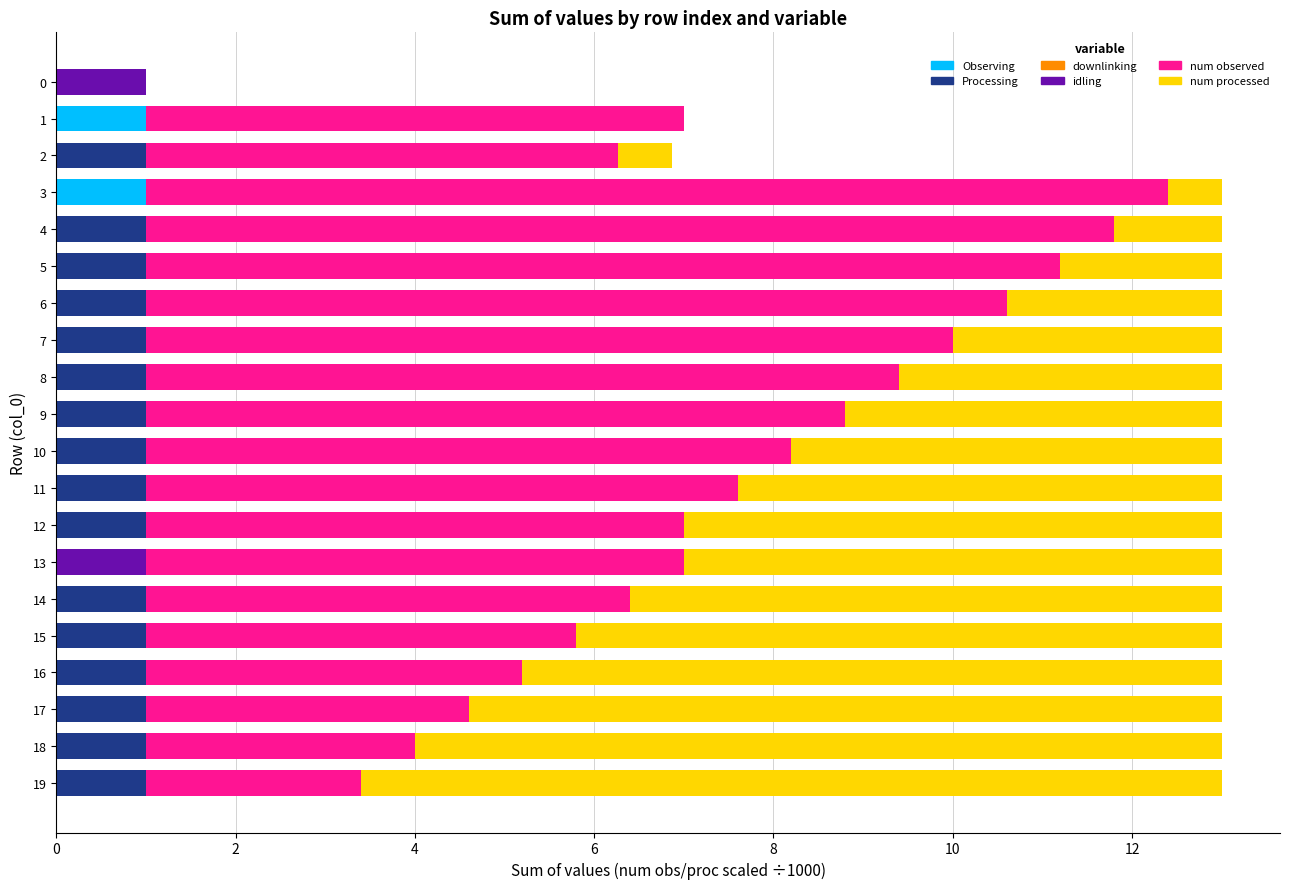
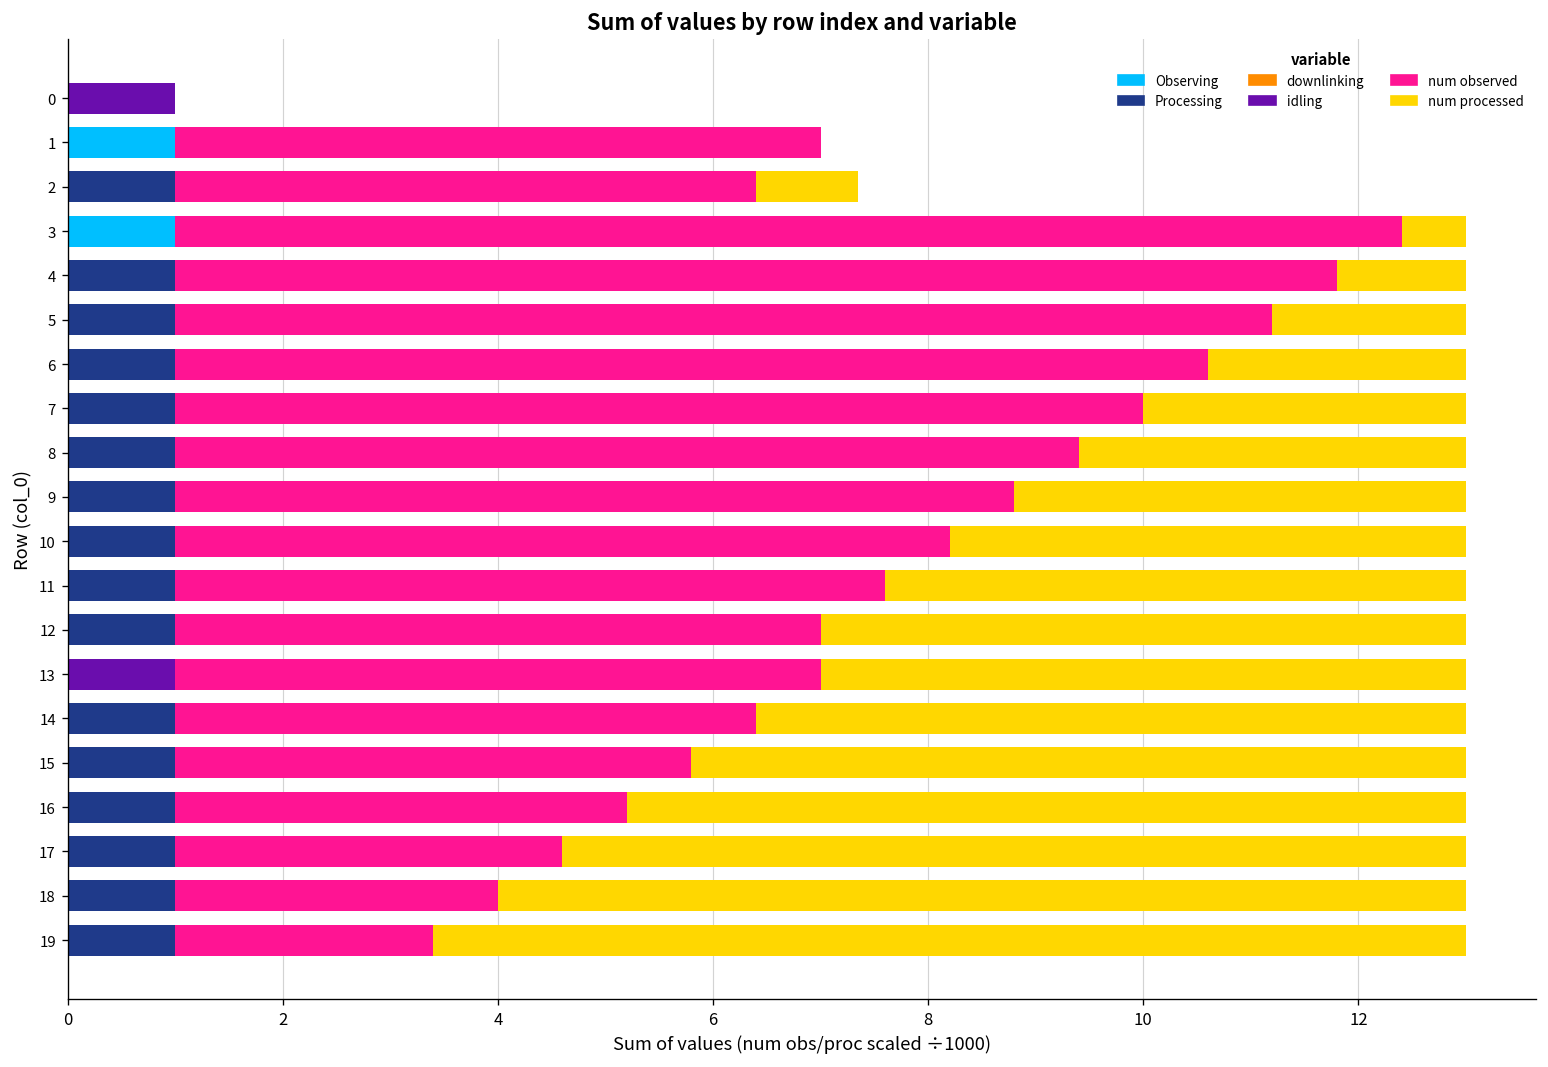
num observed, 2: 5.3 -> 5.4
num processed, 2: 0.6 -> 0.9
